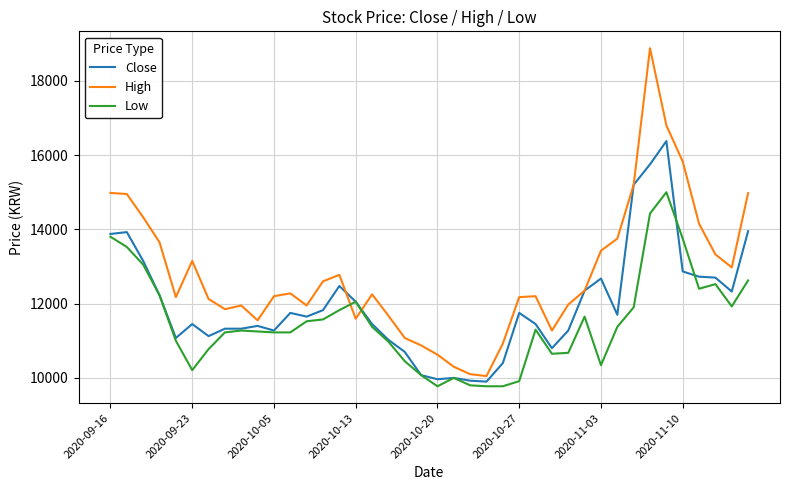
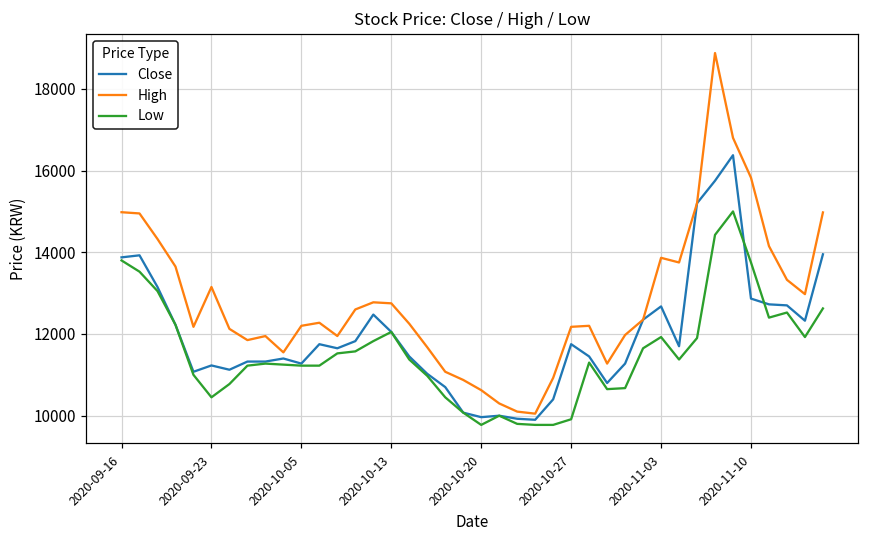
Close, 2020-09-23: 11500 -> 11200
Low, 2020-09-23: 10200 -> 10500
High, 2020-10-13: 11600 -> 12800
High, 2020-11-03: 13400 -> 13900
Low, 2020-11-03: 10300 -> 11900
